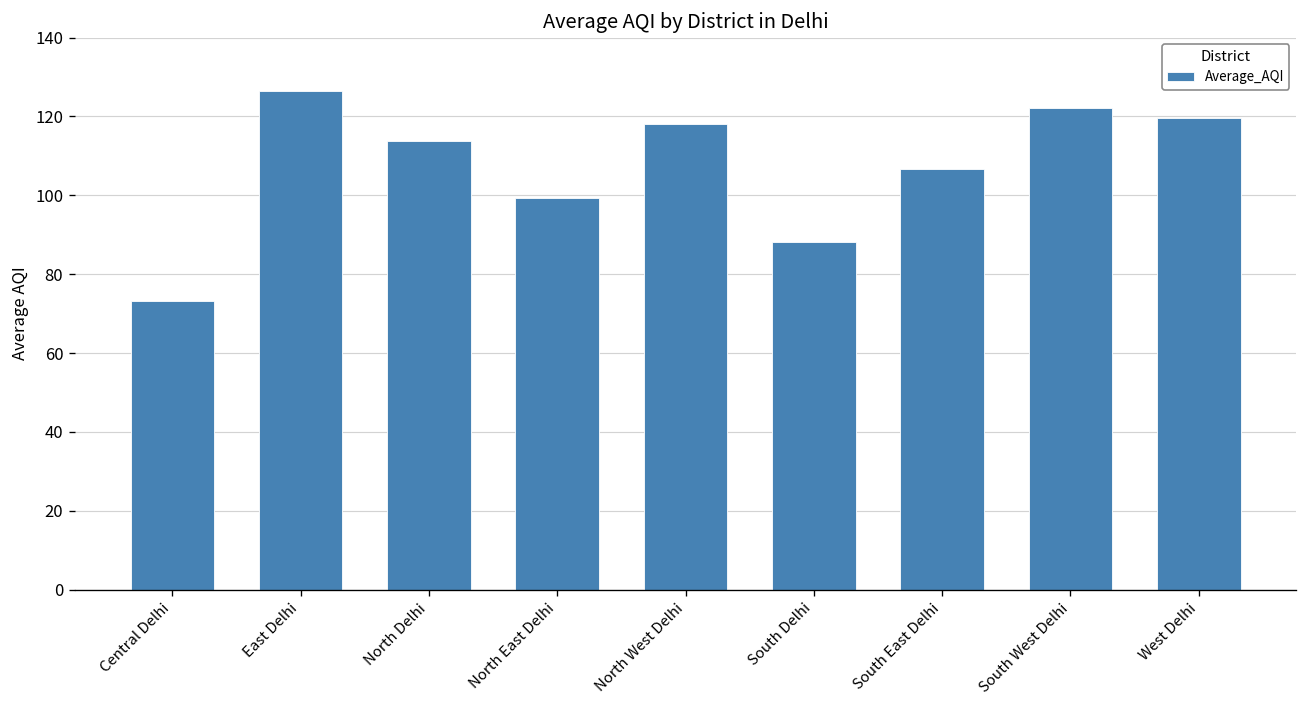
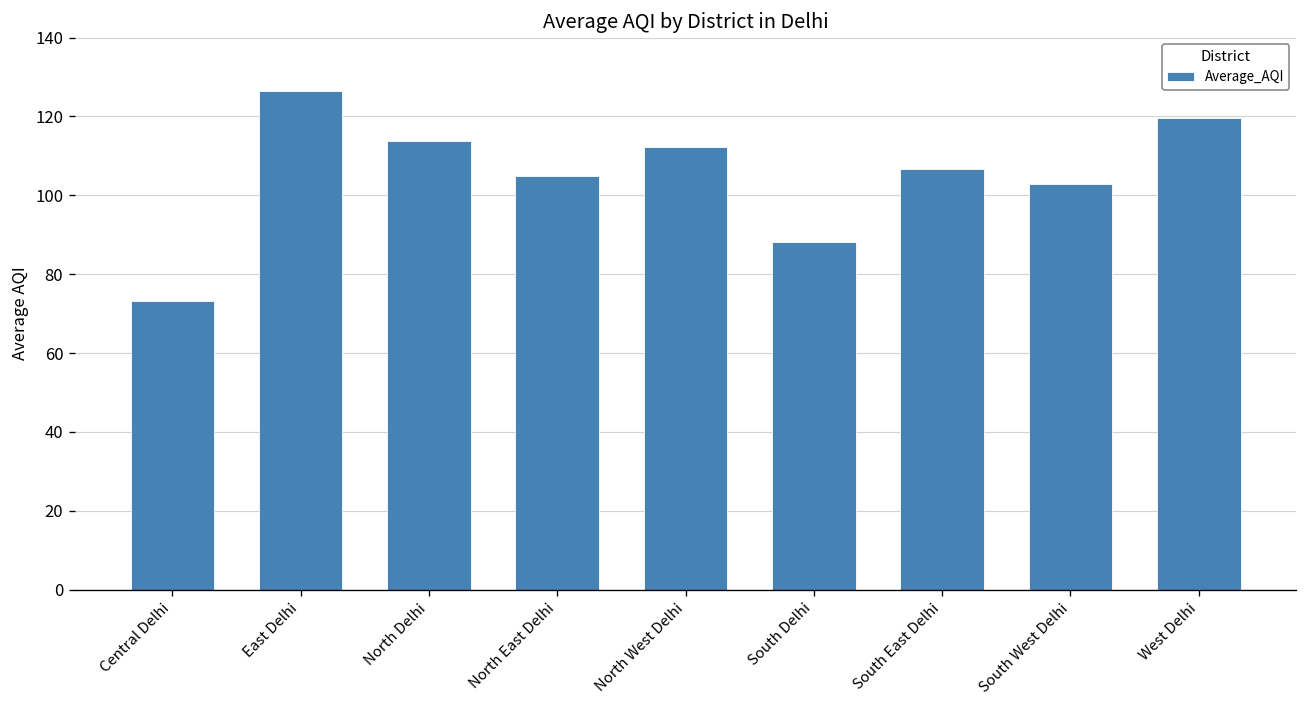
North East Delhi: 99 -> 105
North West Delhi: 118 -> 112
South West Delhi: 122 -> 103
